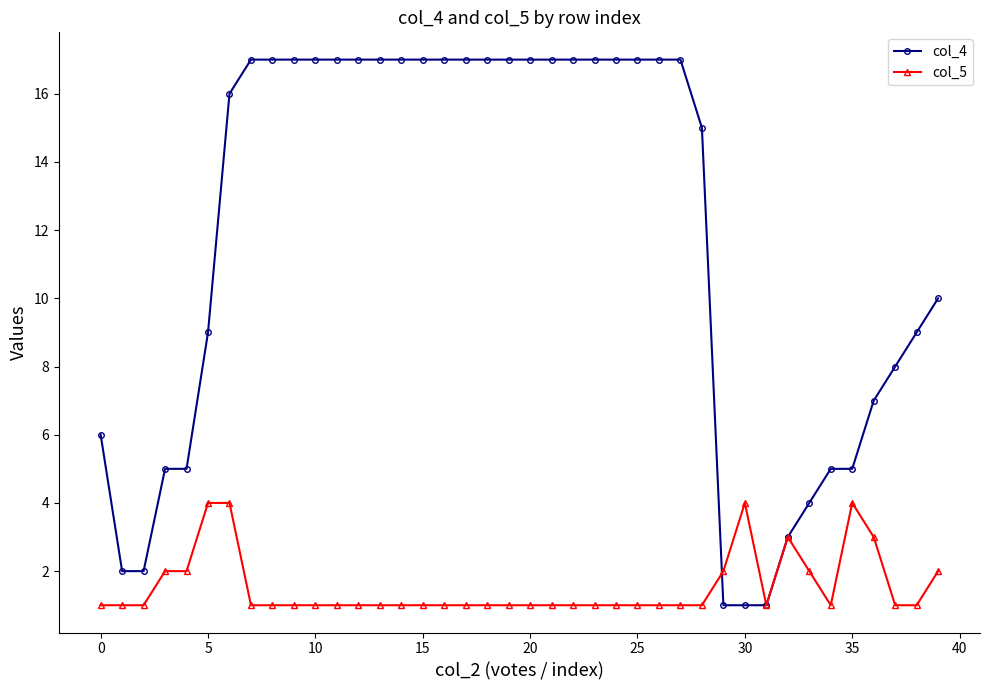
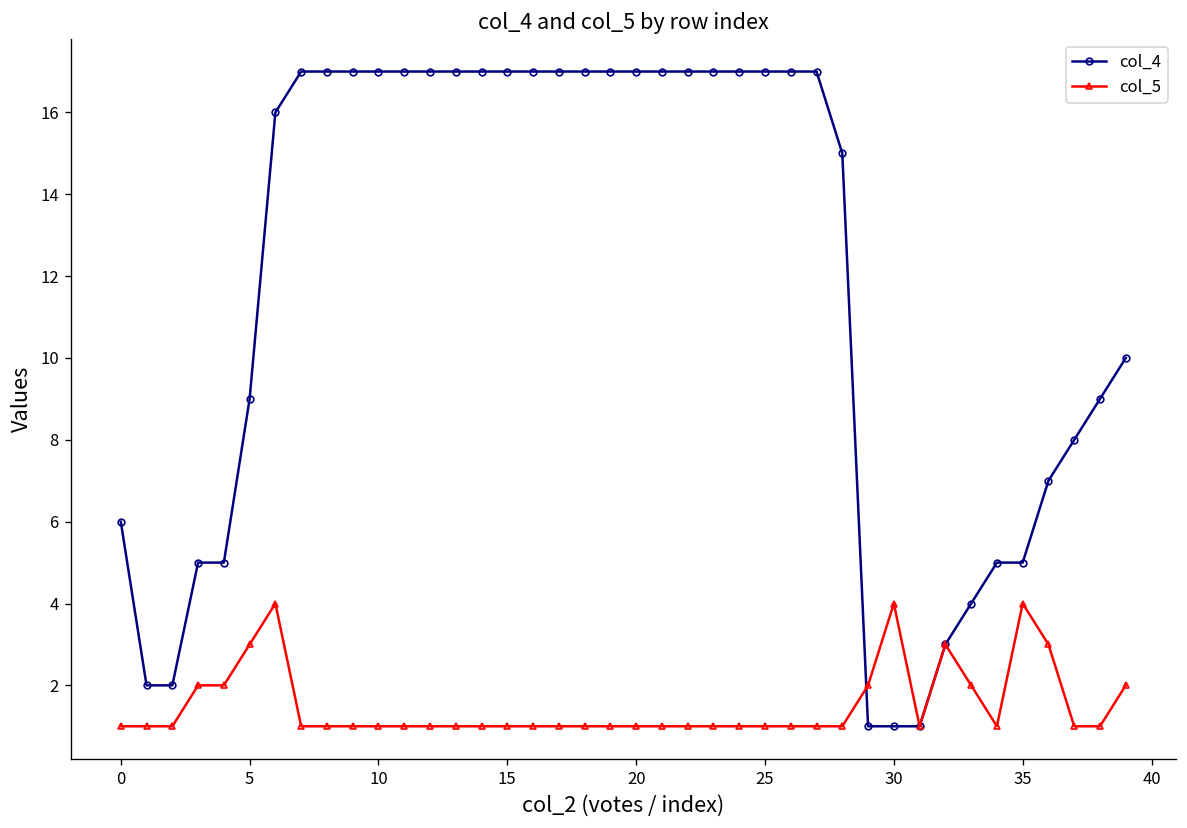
col_5, 5: 4 -> 3
